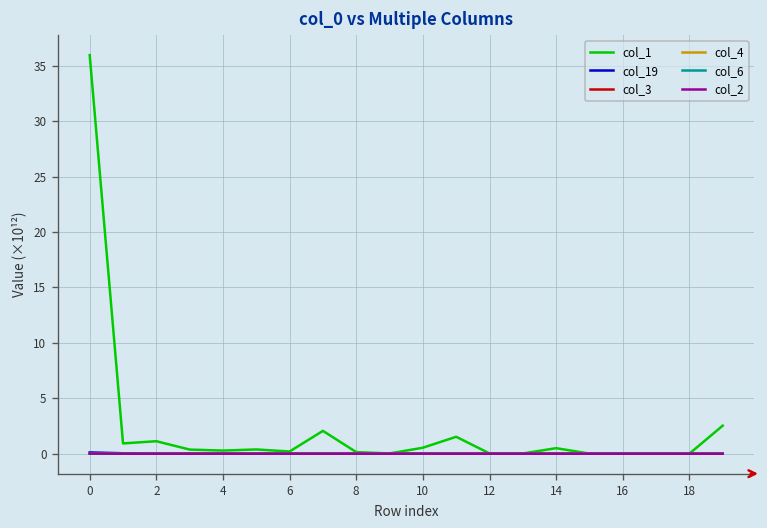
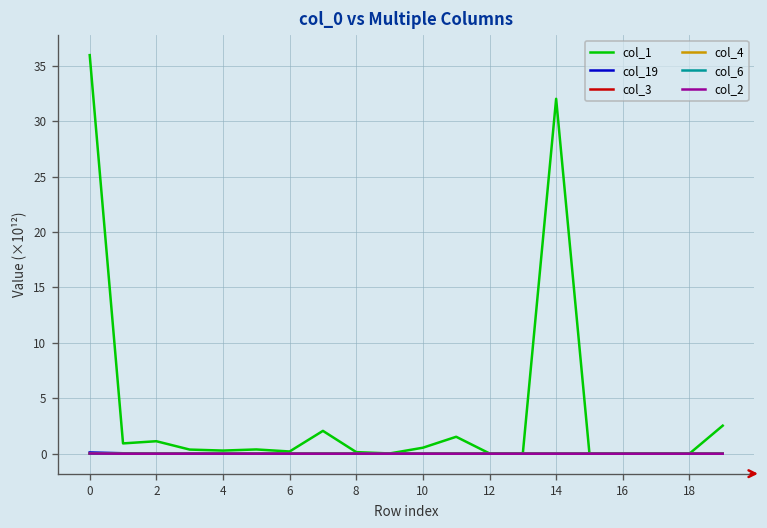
col_1, 14: 1 -> 32
